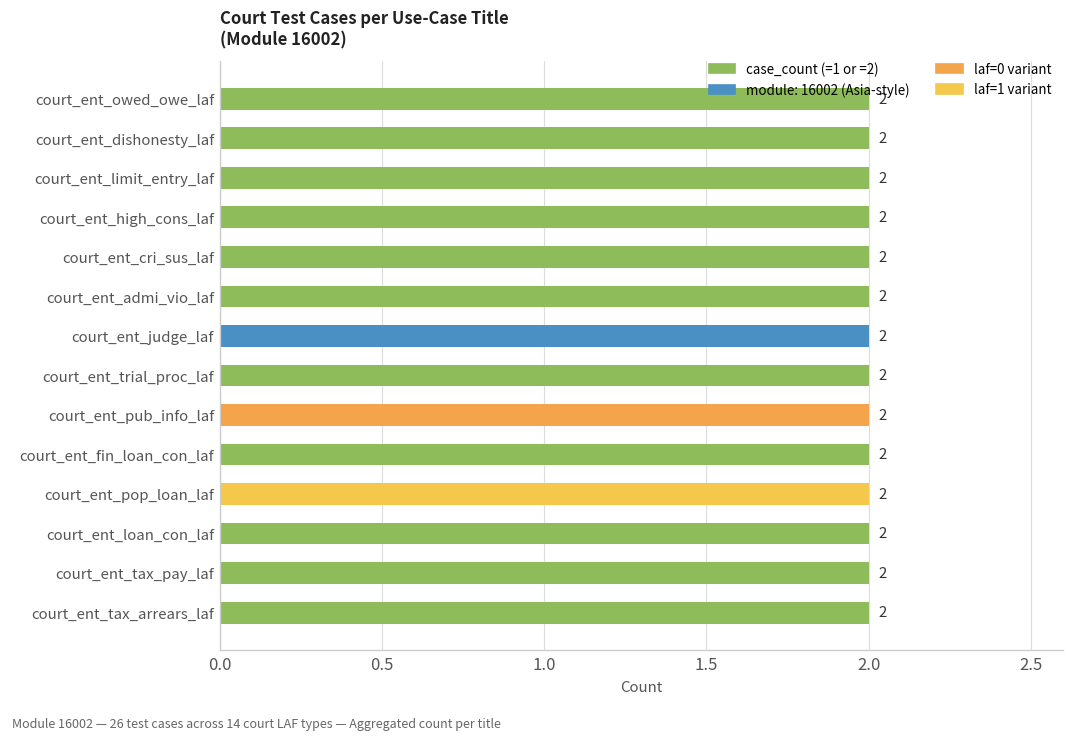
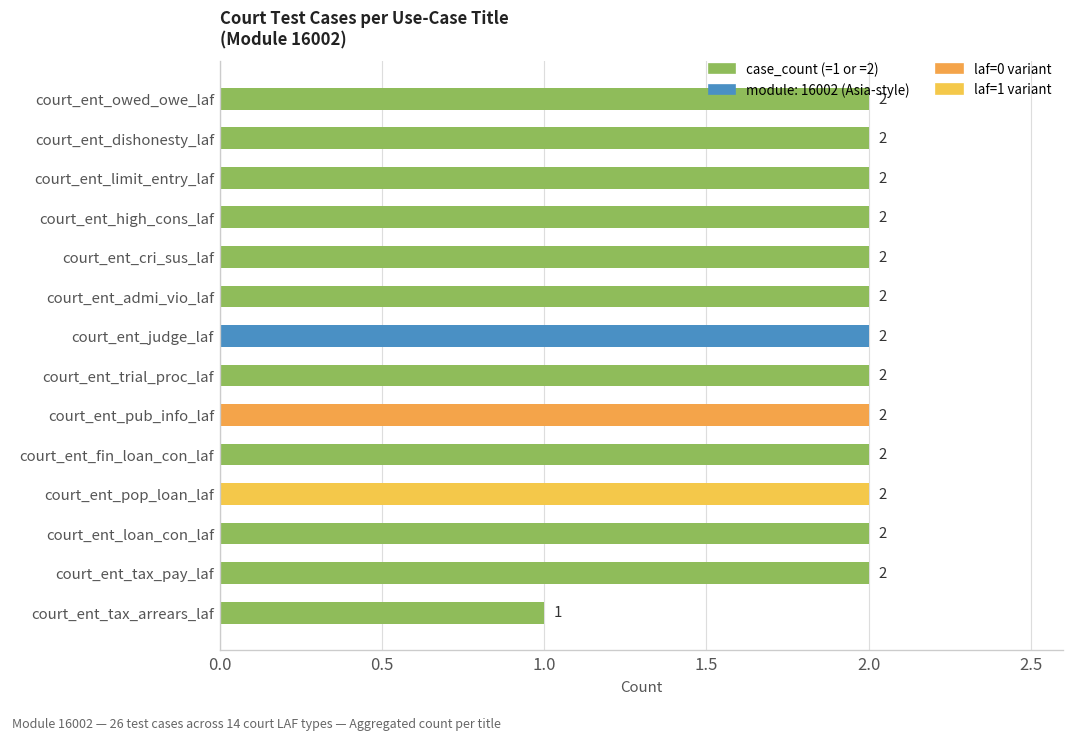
court_ent_tax_arrears_laf: 2 -> 1
